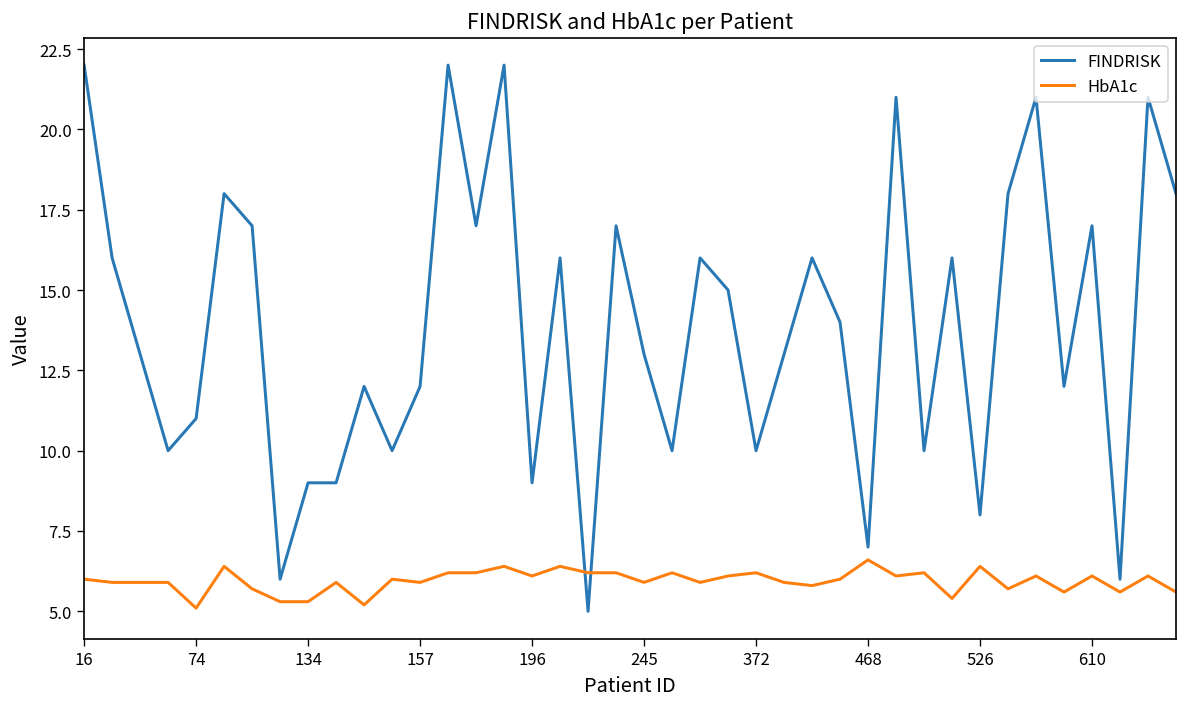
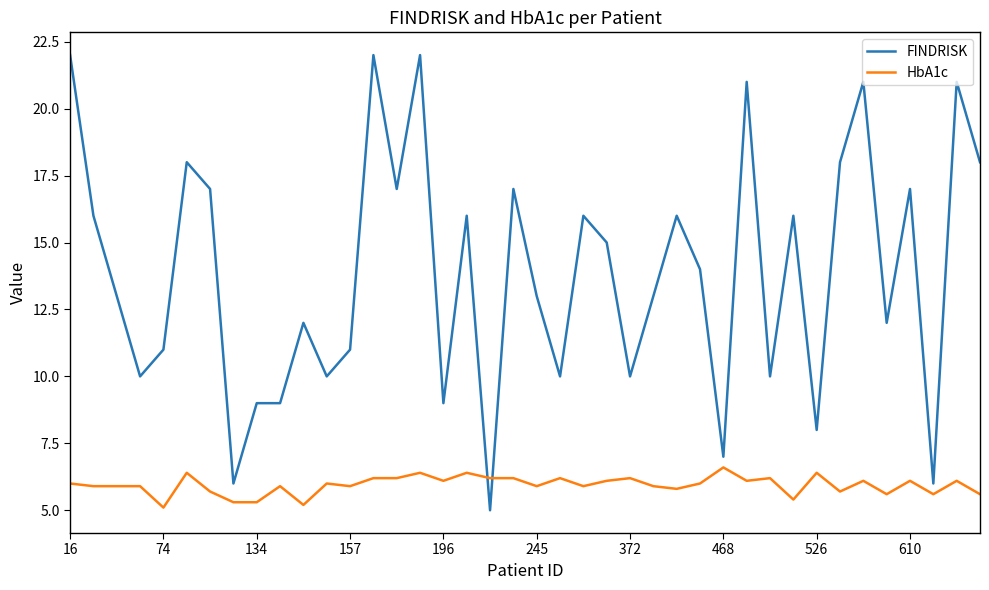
FINDRISK, 157: 12 -> 11
